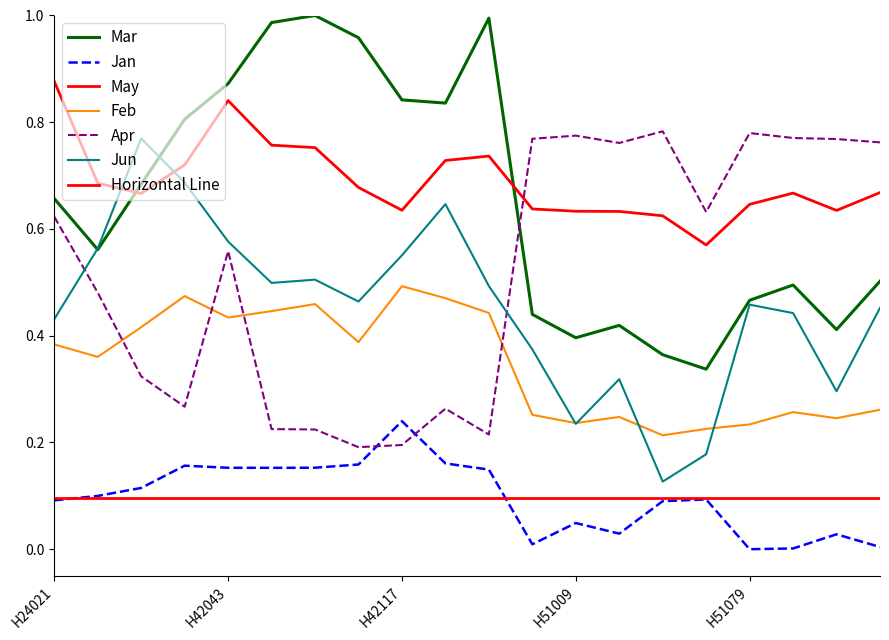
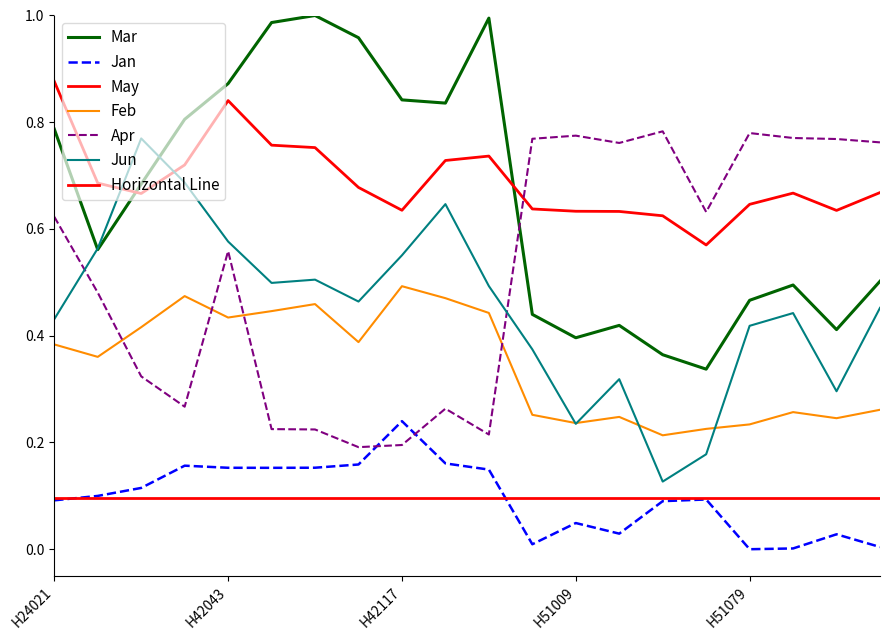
Mar, H24021: 0.66 -> 0.79
Jun, H51079: 0.46 -> 0.42
